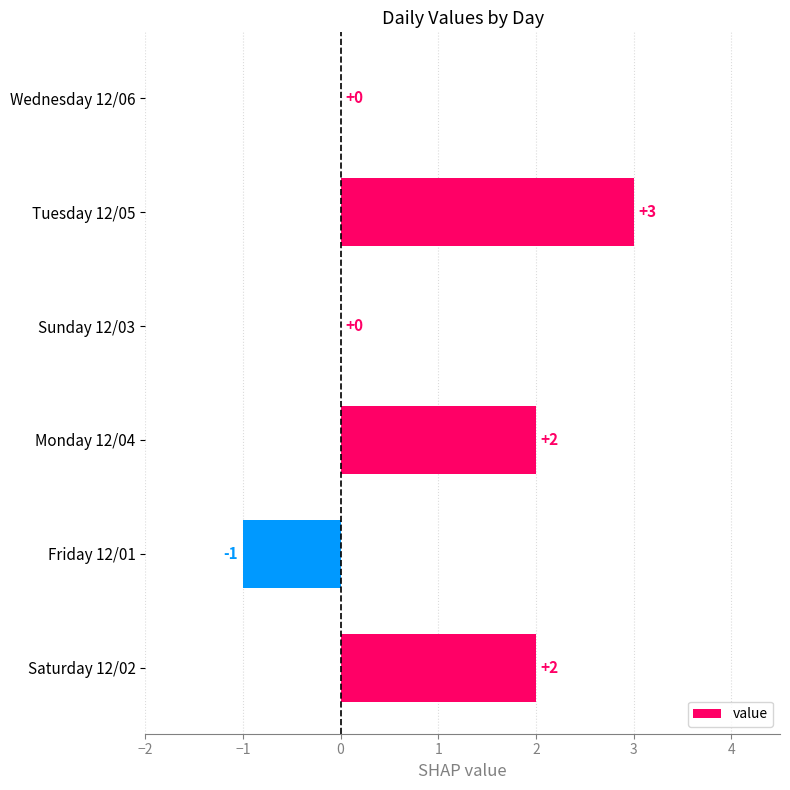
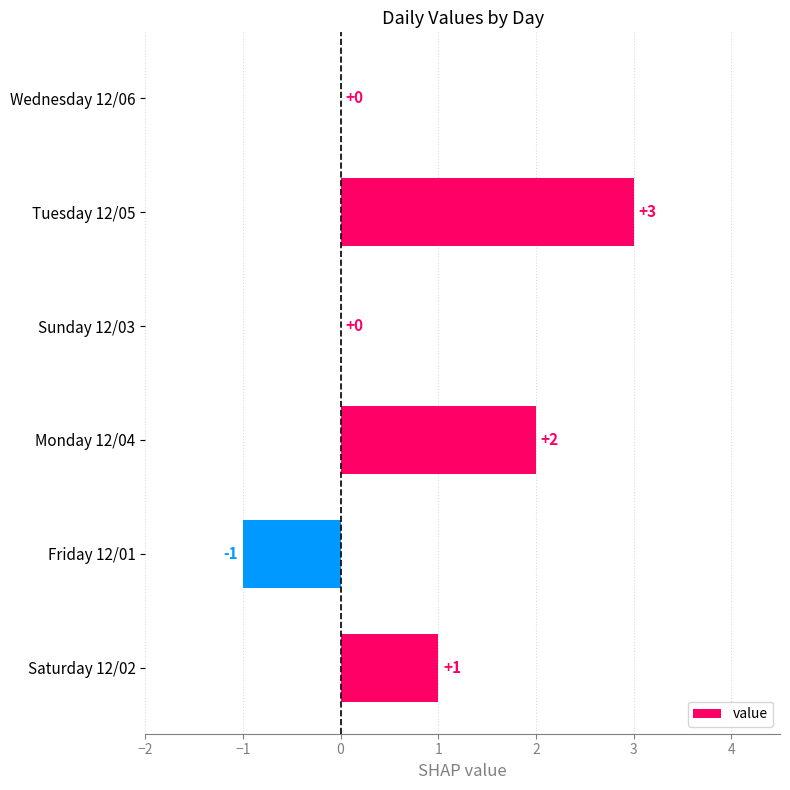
Saturday 12/02: +2 -> +1
